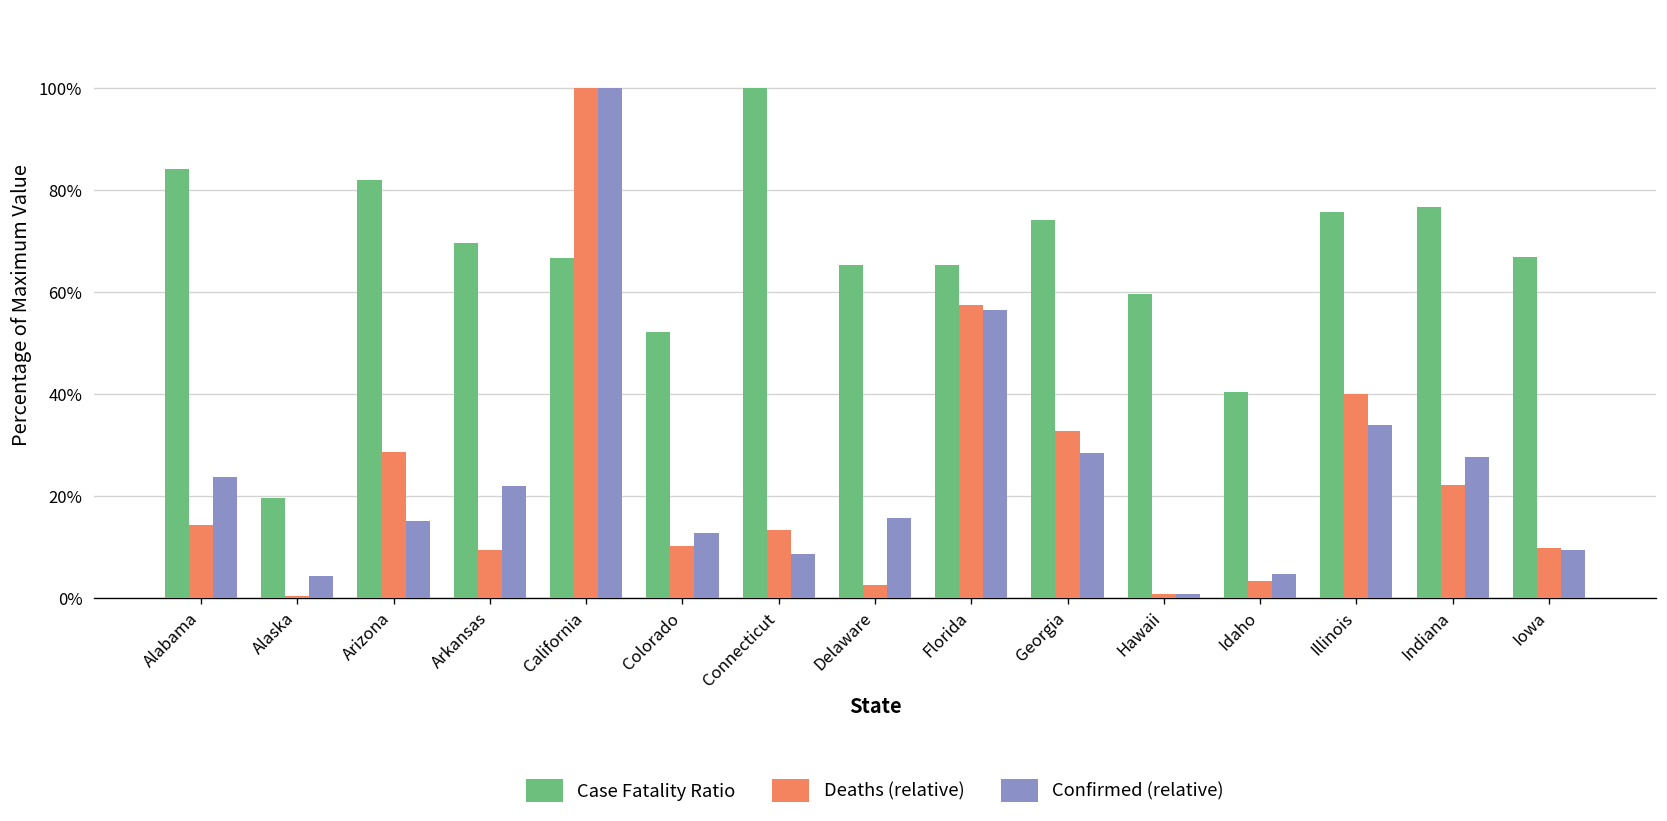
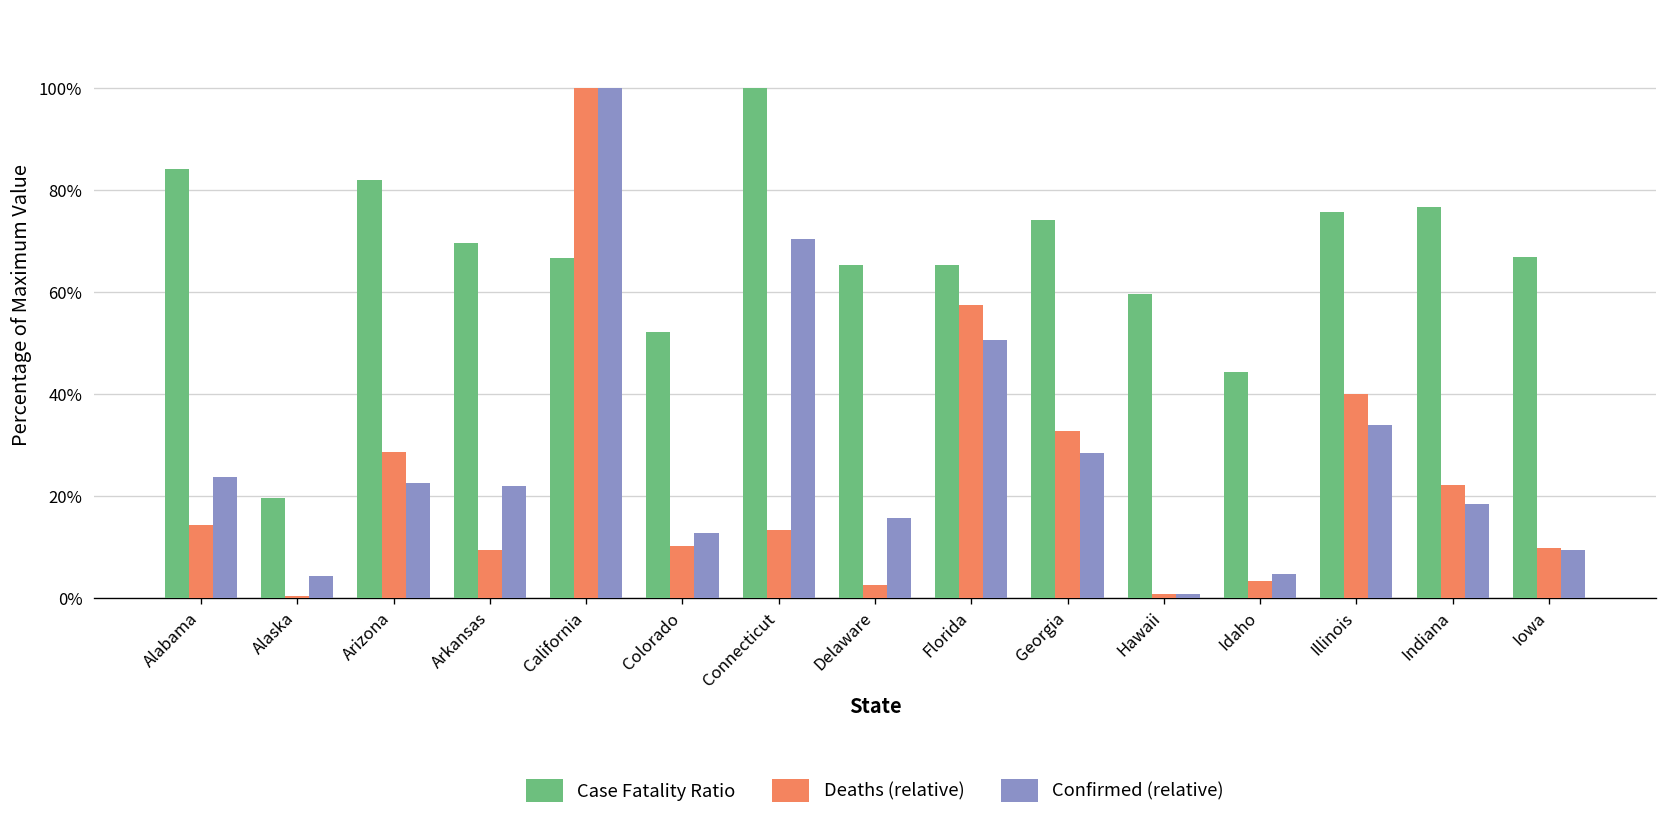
Confirmed (relative), Arizona: 15% -> 23%
Confirmed (relative), Connecticut: 9% -> 70%
Confirmed (relative), Florida: 57% -> 51%
Case Fatality Ratio, Idaho: 40% -> 44%
Confirmed (relative), Indiana: 28% -> 19%
